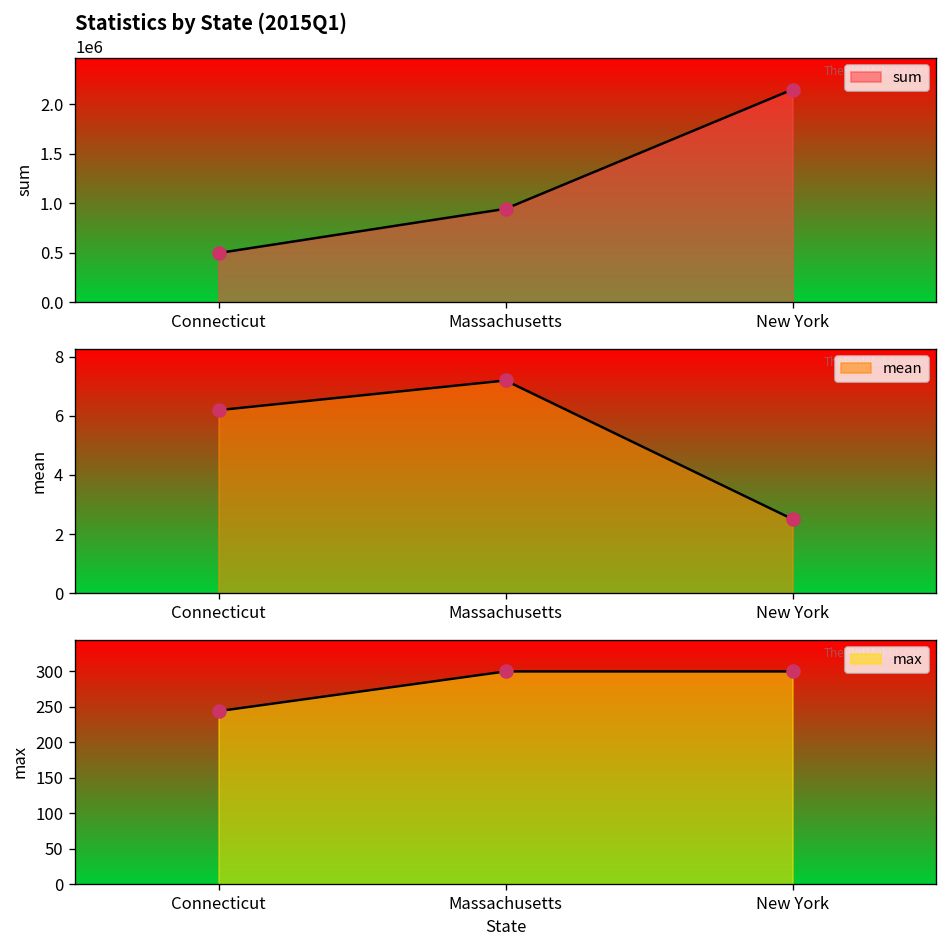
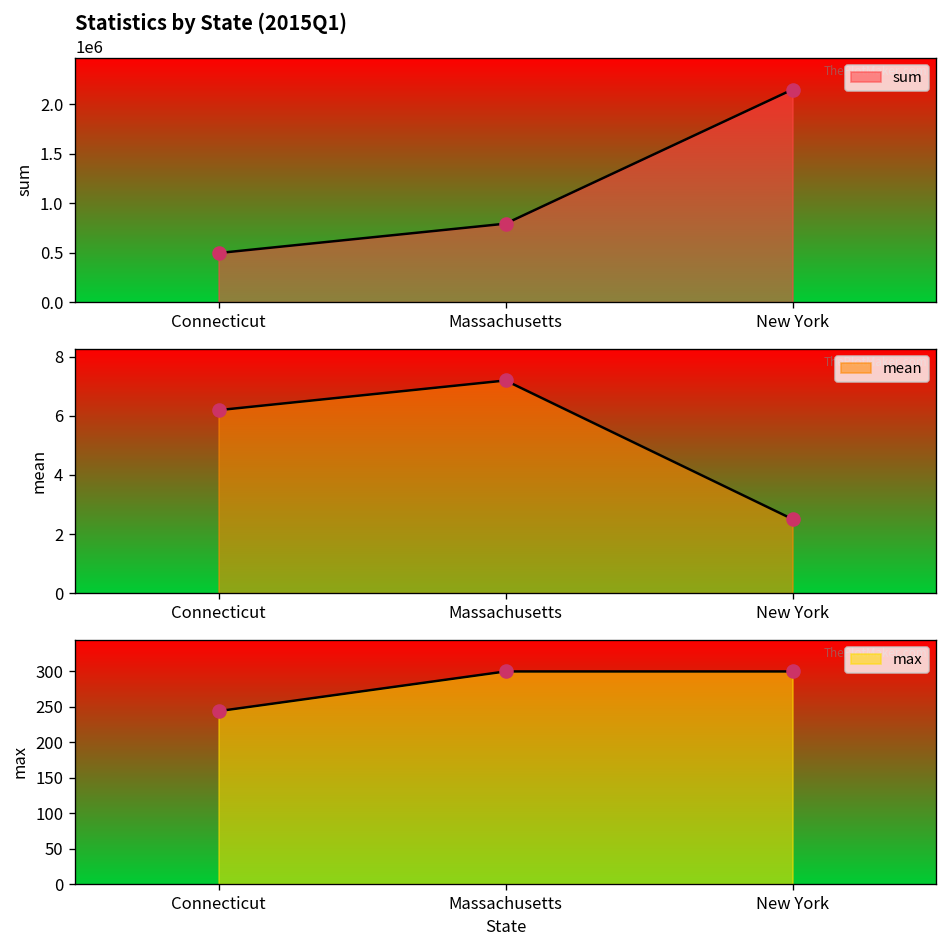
Statistics by State (2015Q1), Massachusetts: 900000 -> 800000
